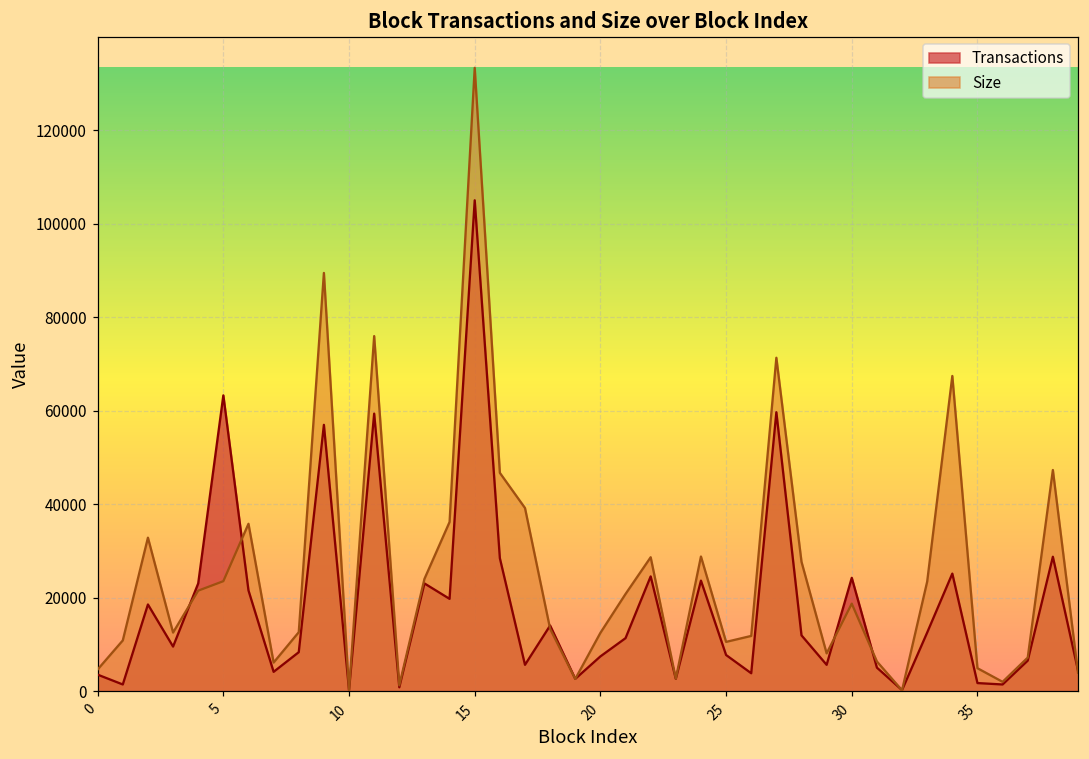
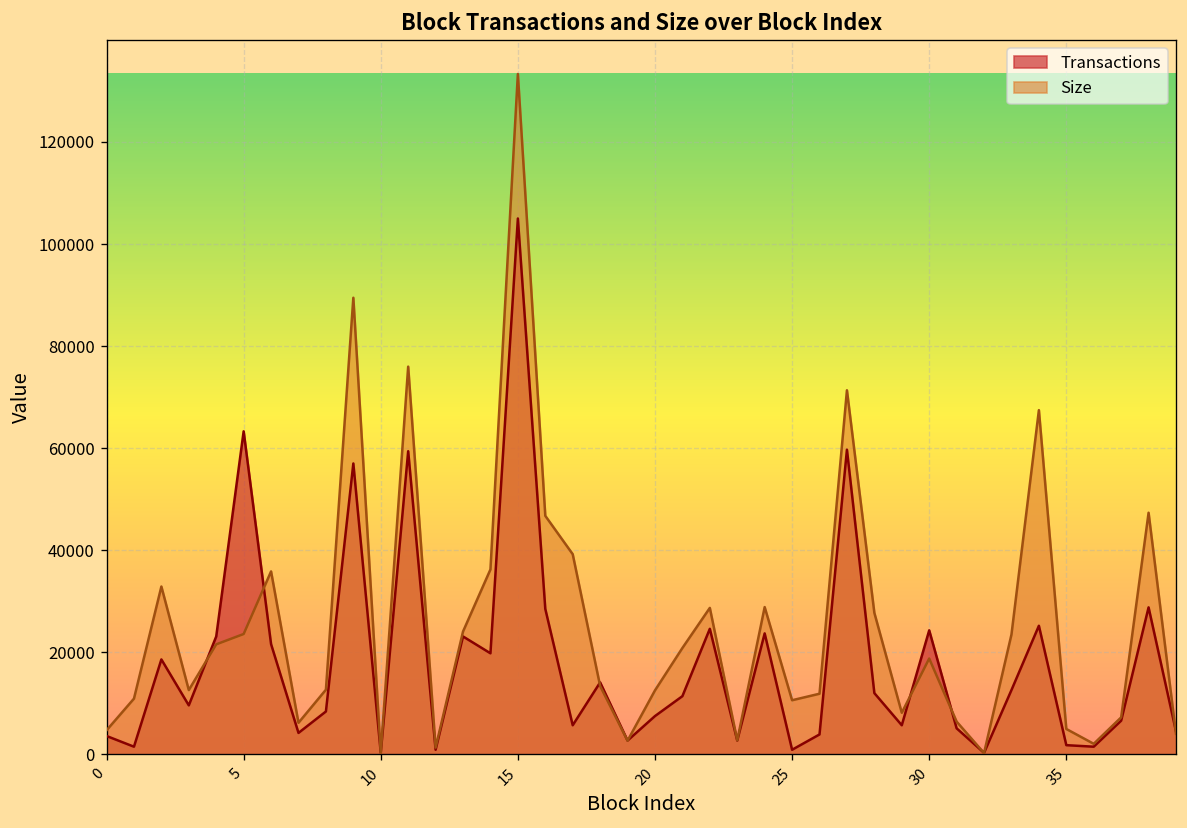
Transactions, 25: 8000 -> 1000
